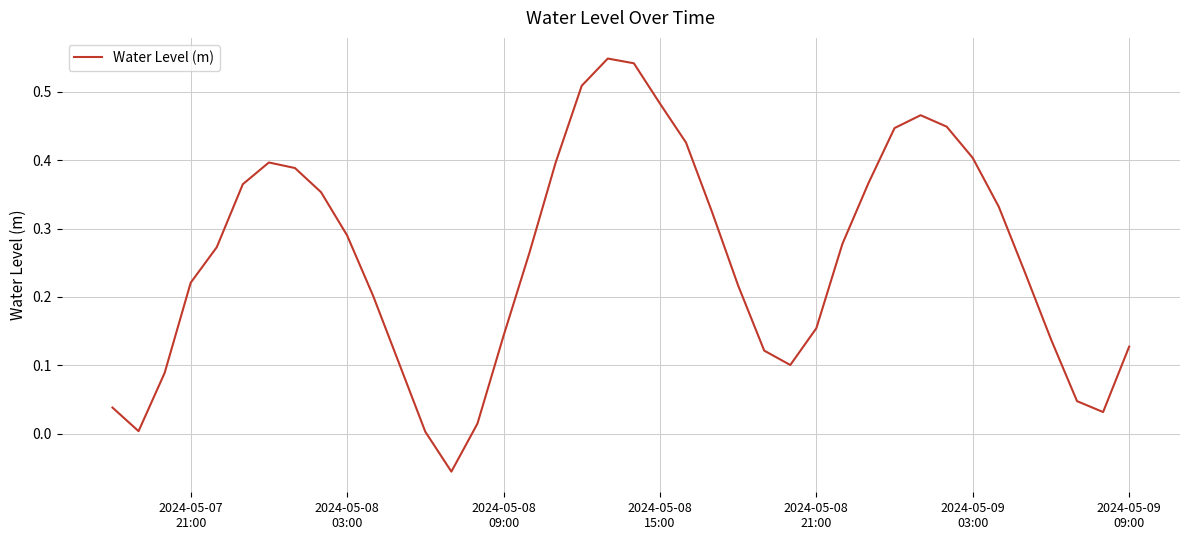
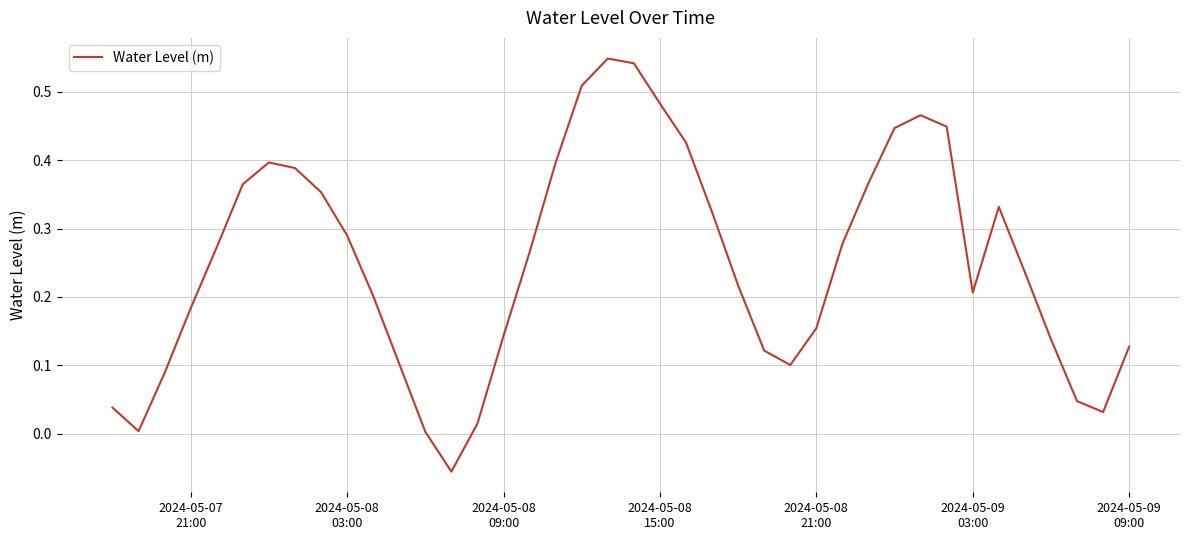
2024-05-07 21:00: 0.22 -> 0.18
2024-05-09 03:00: 0.40 -> 0.21
